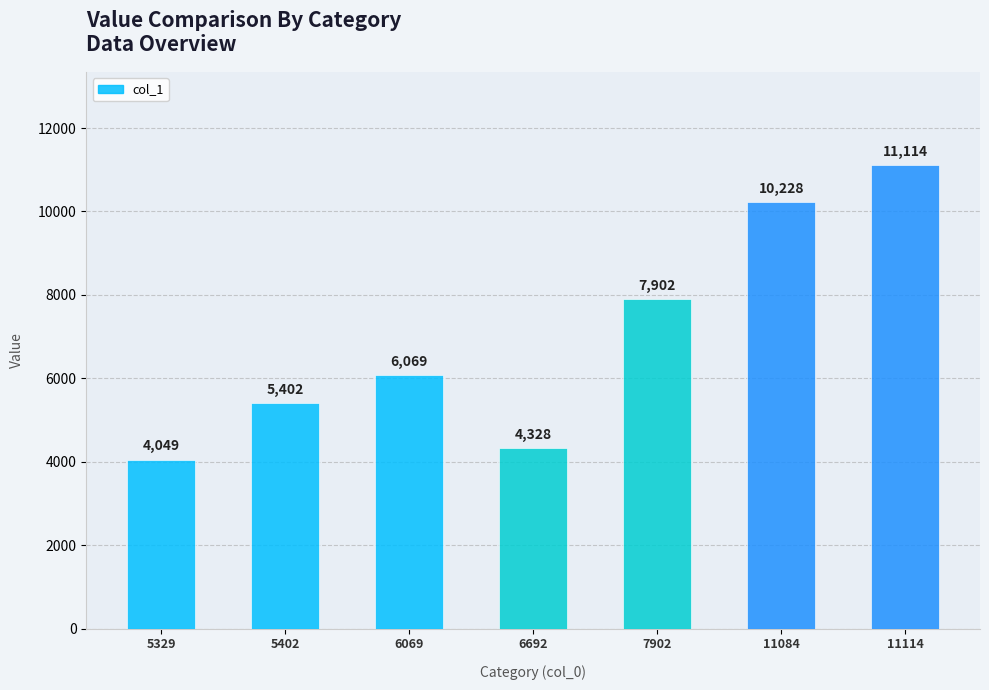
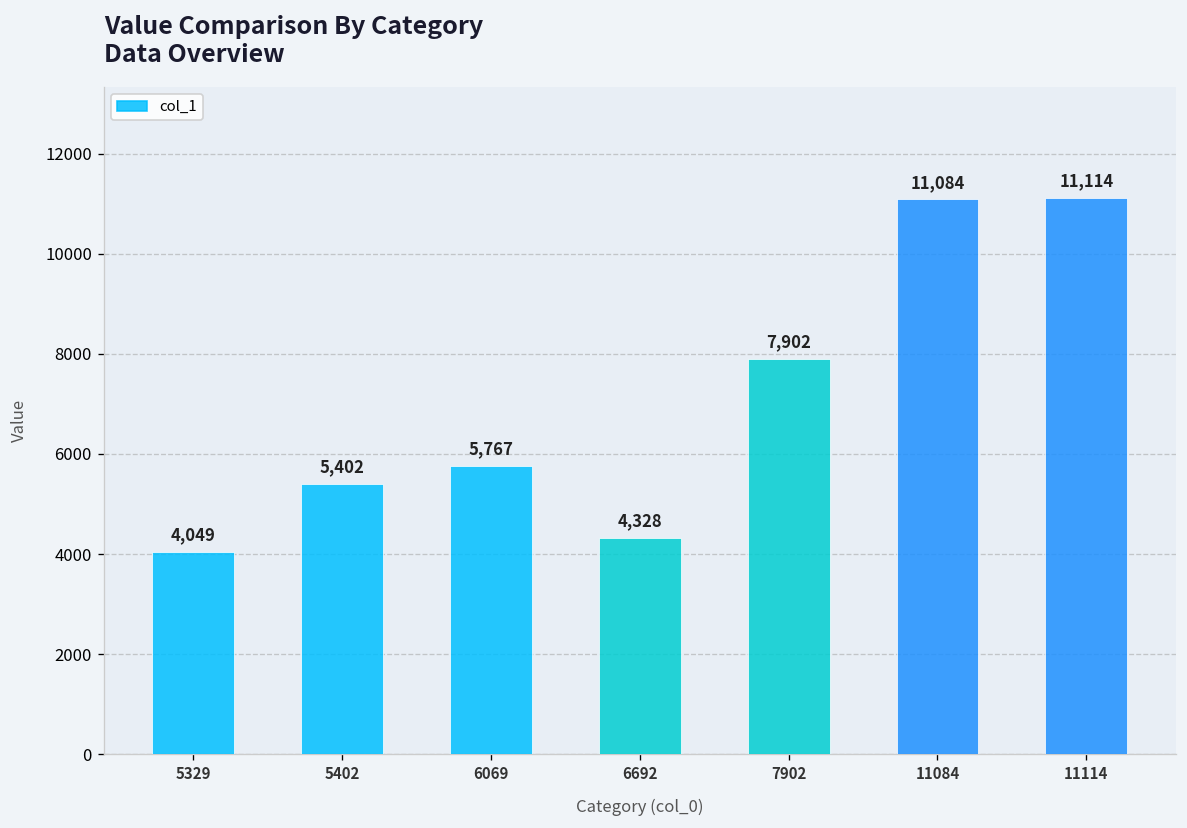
6069: 6,069 -> 5,767
11084: 10,228 -> 11,084
